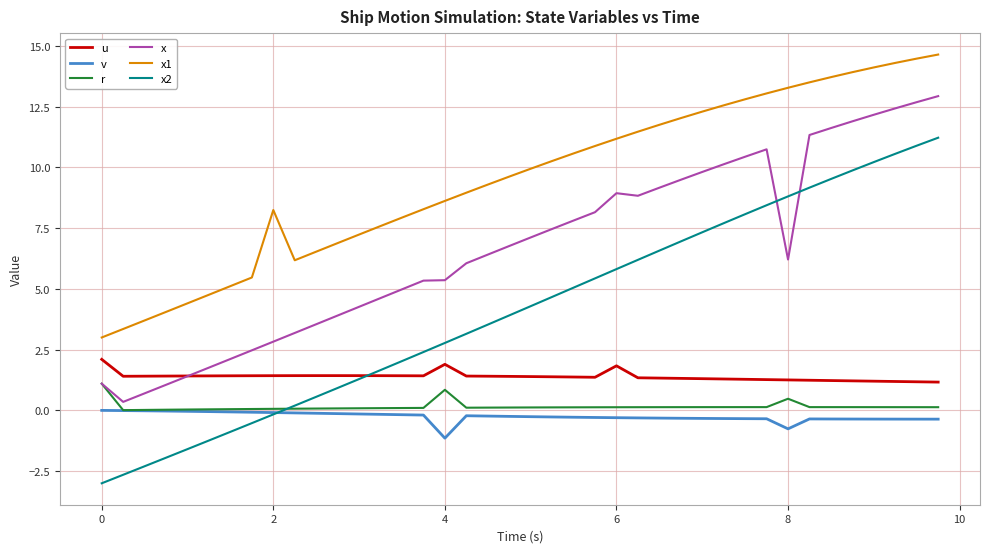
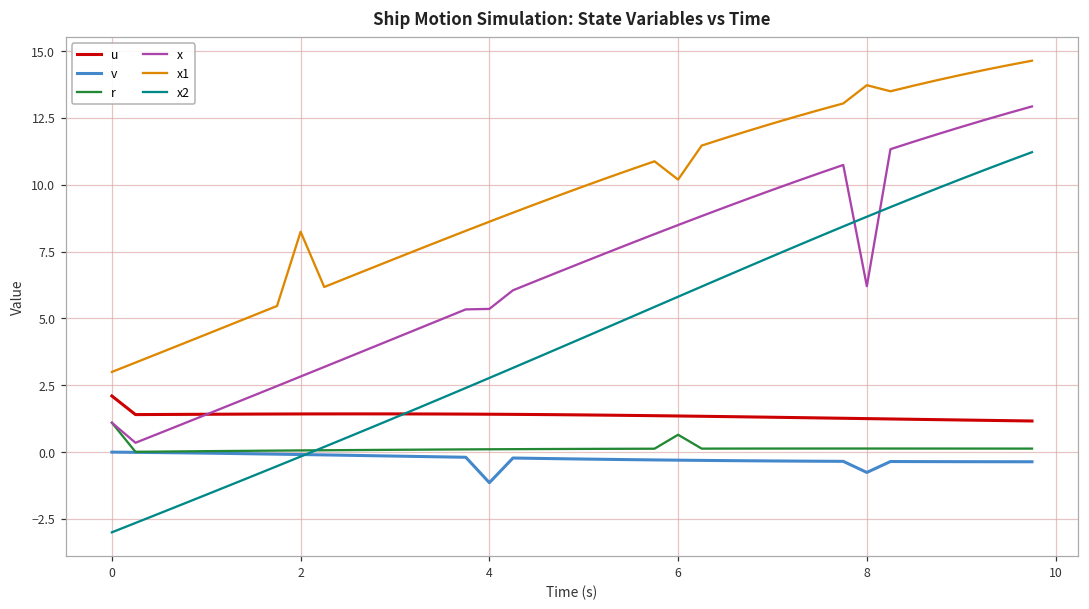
u, 4: 1.9 -> 1.4
r, 4: 0.8 -> 0.1
u, 6: 1.8 -> 1.4
r, 6: 0.1 -> 0.7
x, 6: 8.9 -> 8.5
x1, 6: 11.2 -> 10.2
r, 8: 0.5 -> 0.1
x1, 8: 13.3 -> 13.7
